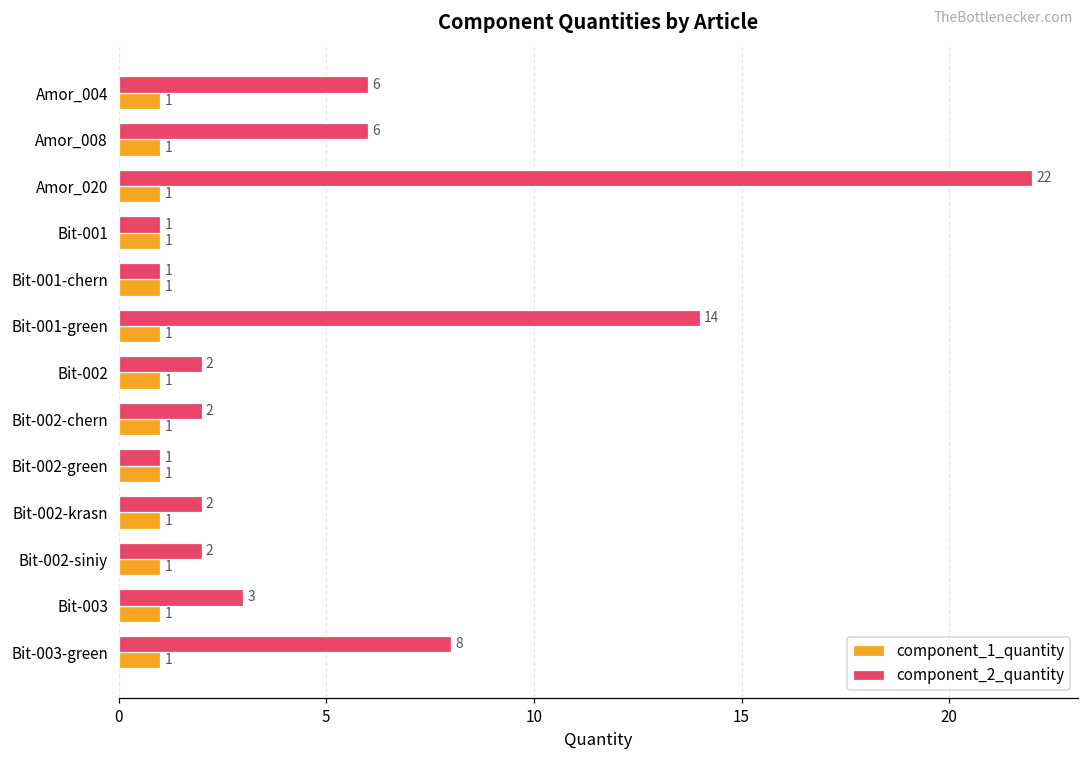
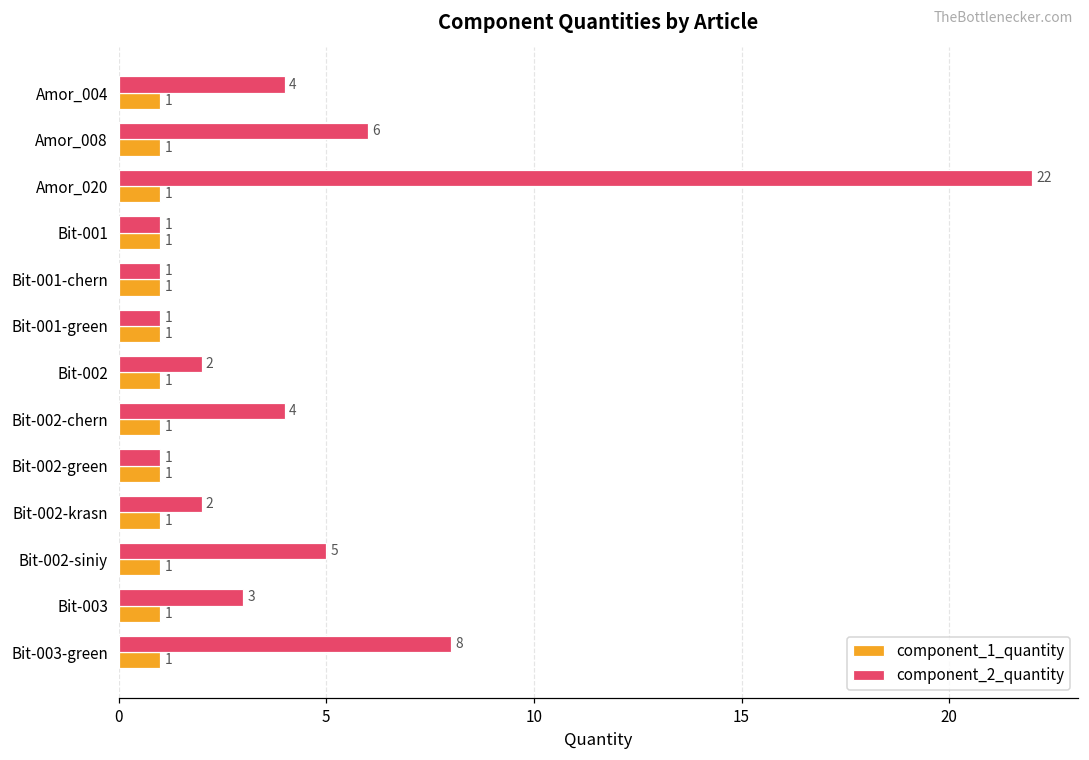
component_2_quantity, Amor_004: 6 -> 4
component_2_quantity, Bit-001-green: 14 -> 1
component_2_quantity, Bit-002-chern: 2 -> 4
component_2_quantity, Bit-002-siniy: 2 -> 5
